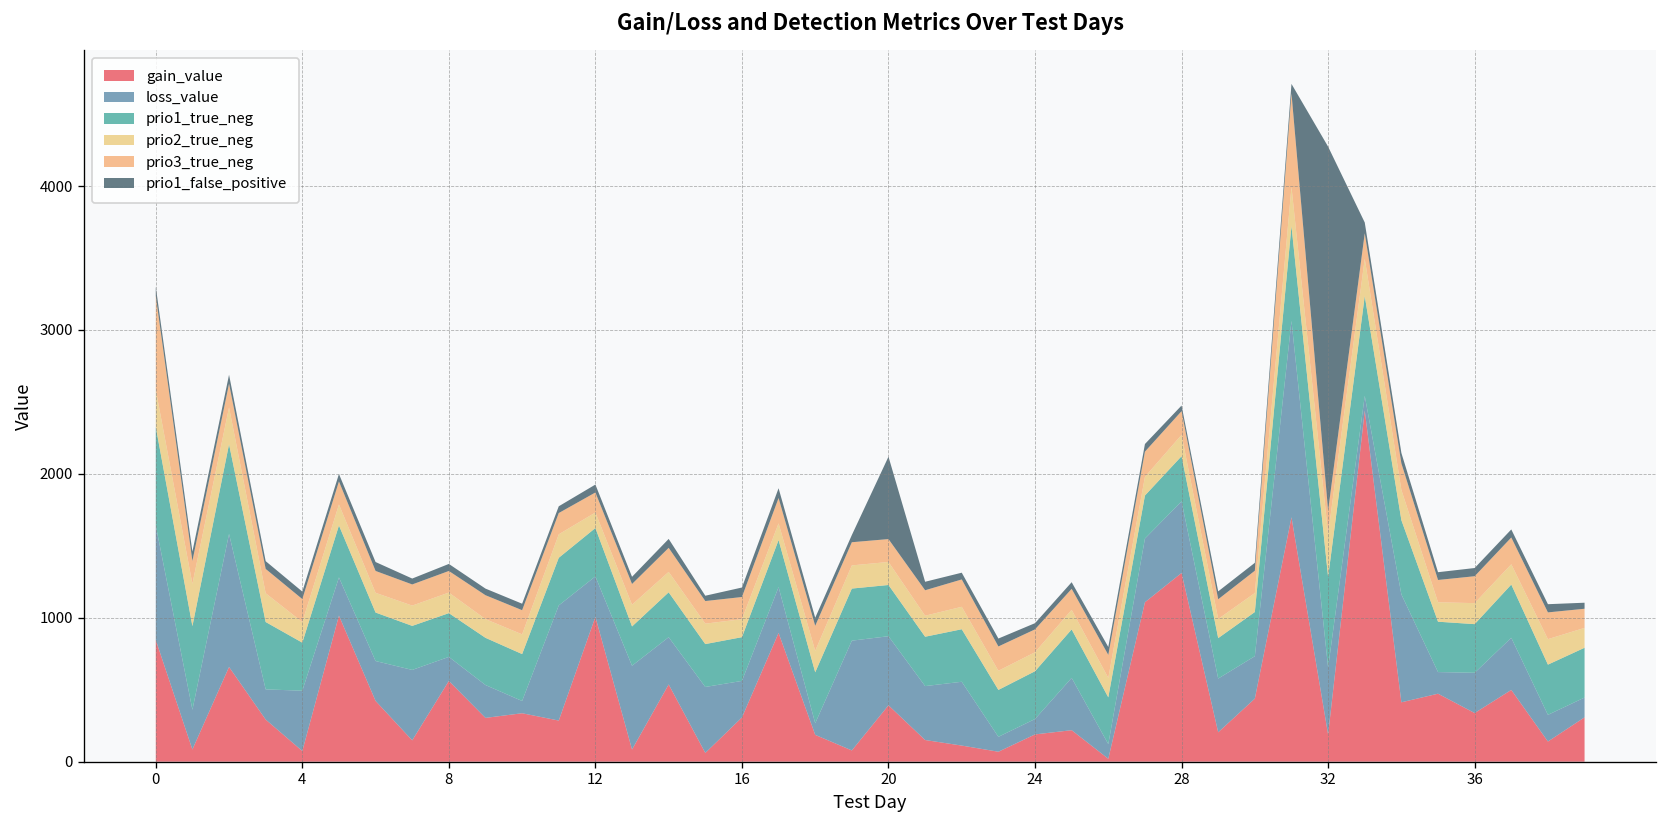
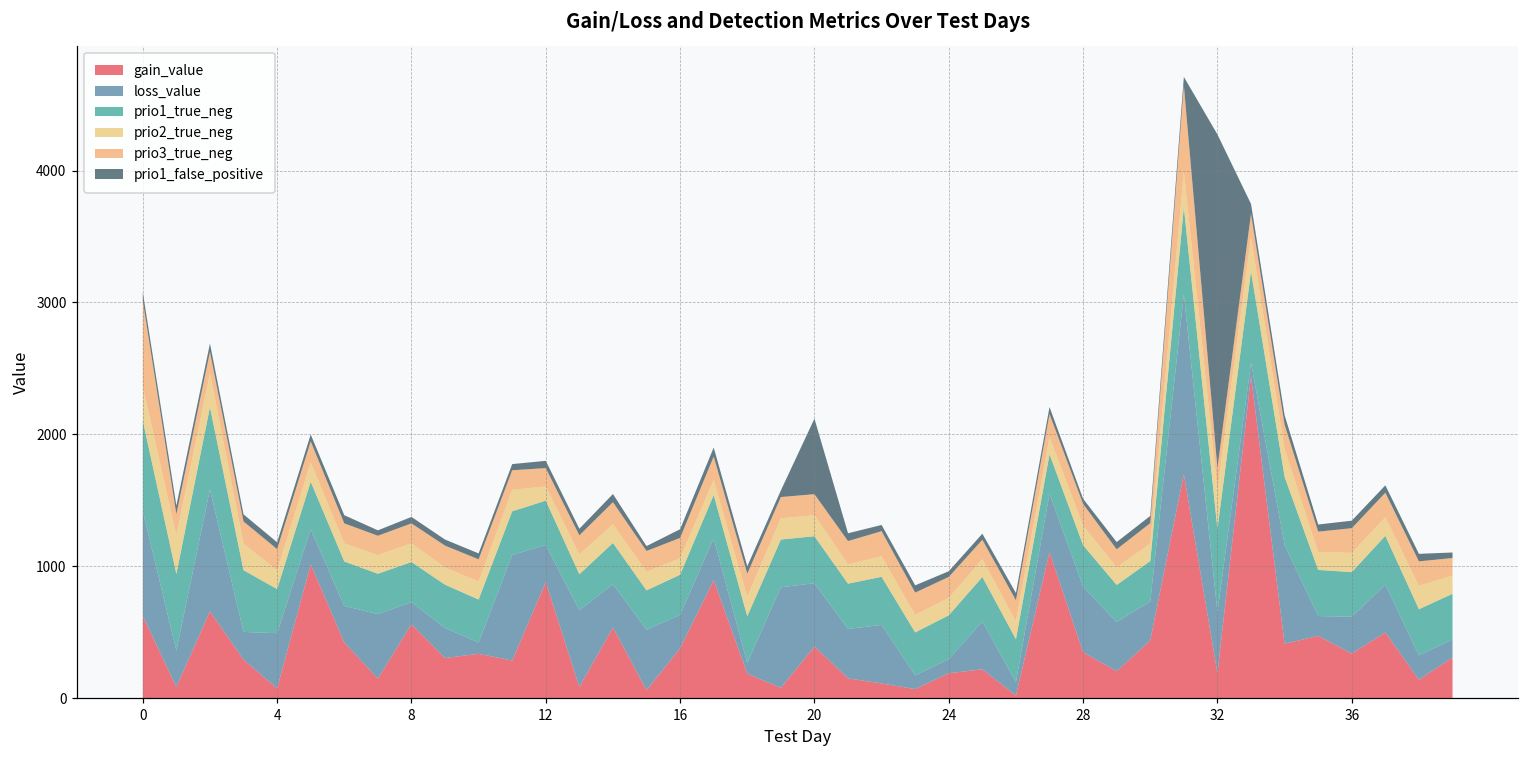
gain_value, 0: 850 -> 620
gain_value, 12: 1010 -> 880
gain_value, 16: 310 -> 380
gain_value, 28: 1310 -> 350
